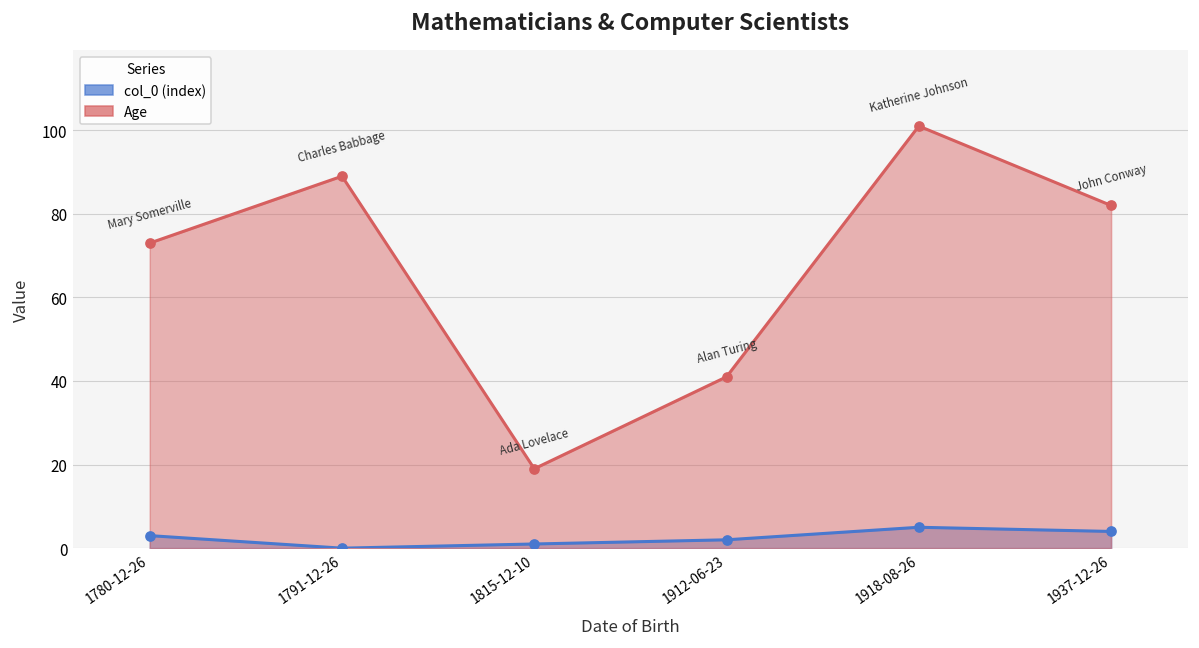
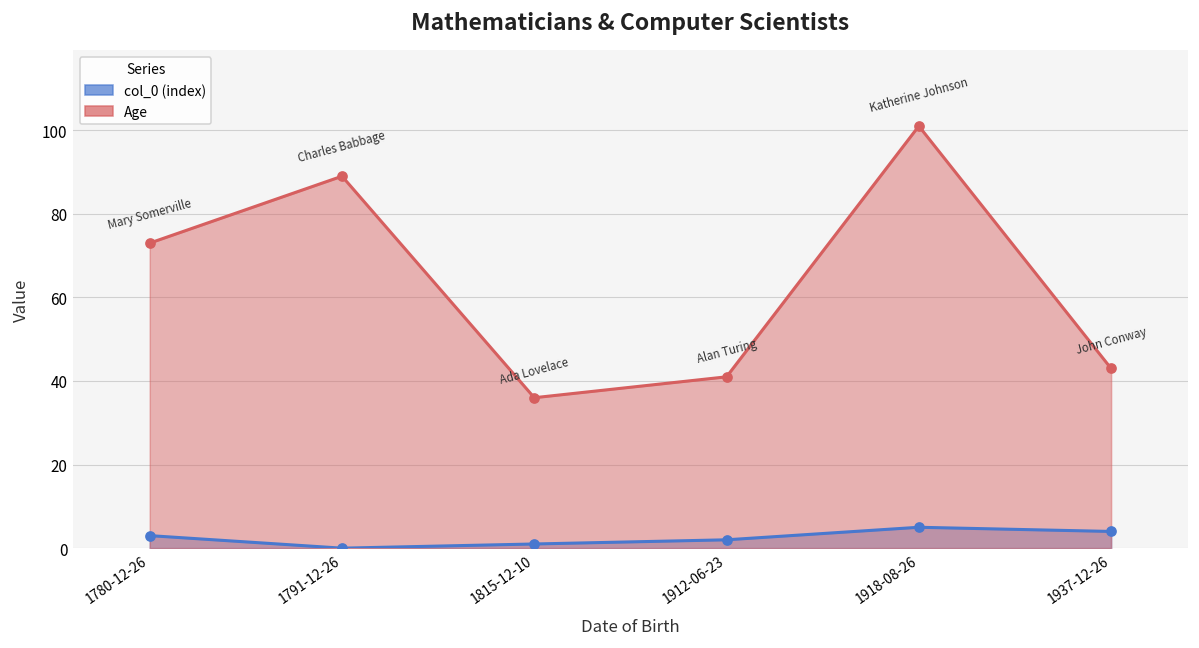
Age, 1815-12-10: 19 -> 36
Age, 1937-12-26: 82 -> 43
